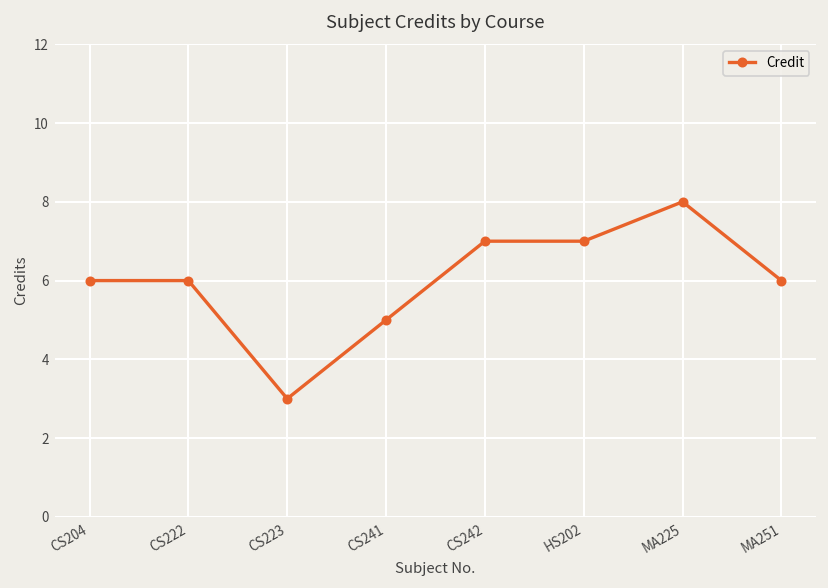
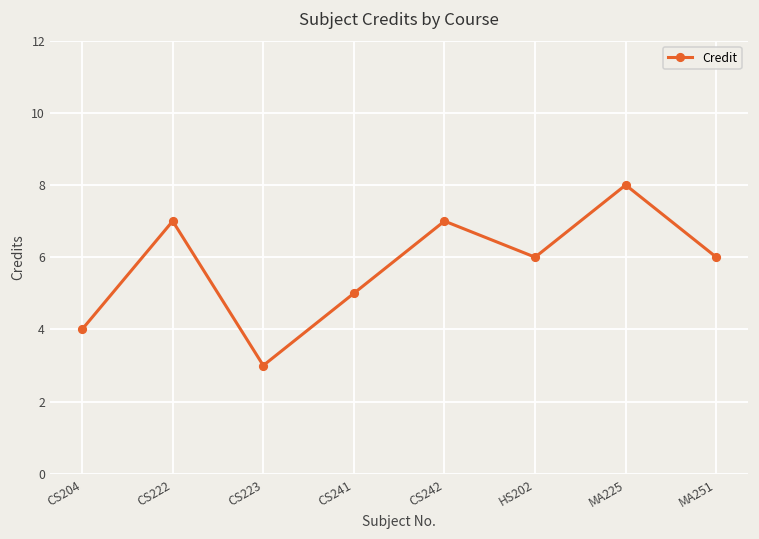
CS204: 6 -> 4
CS222: 6 -> 7
HS202: 7 -> 6
